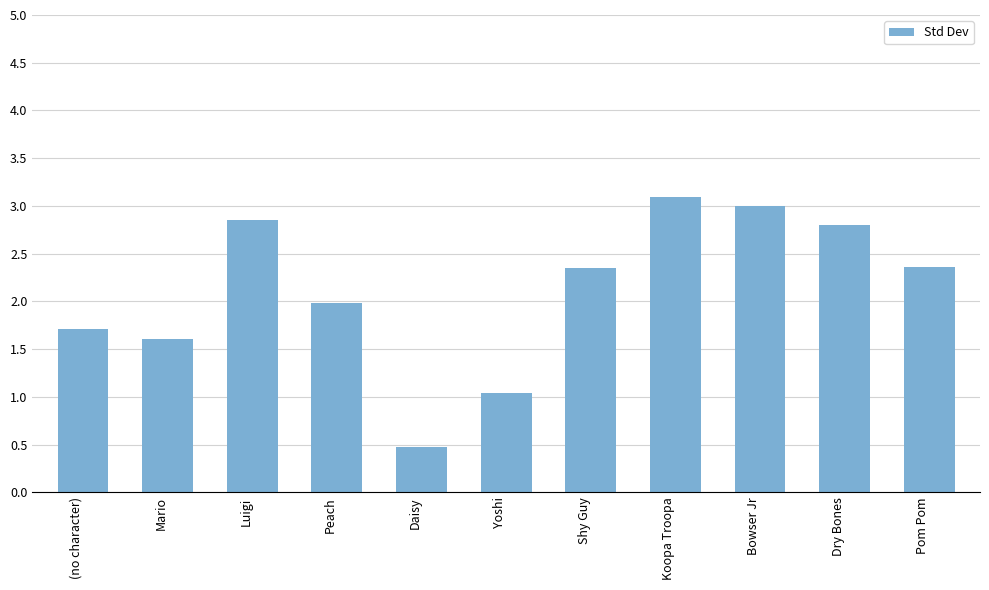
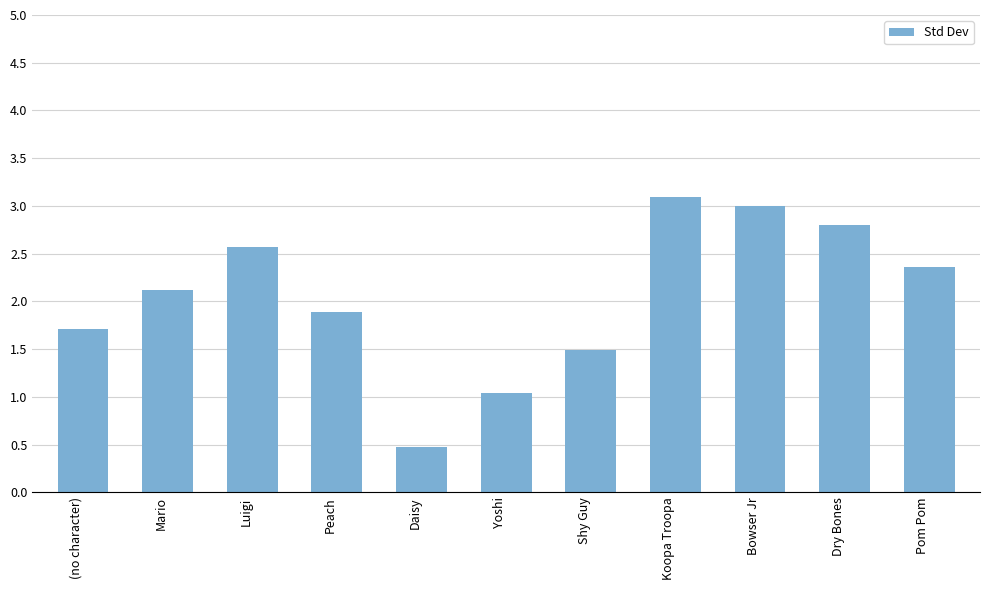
Mario: 1.6 -> 2.1
Luigi: 2.8 -> 2.6
Peach: 2.0 -> 1.9
Shy Guy: 2.3 -> 1.5
